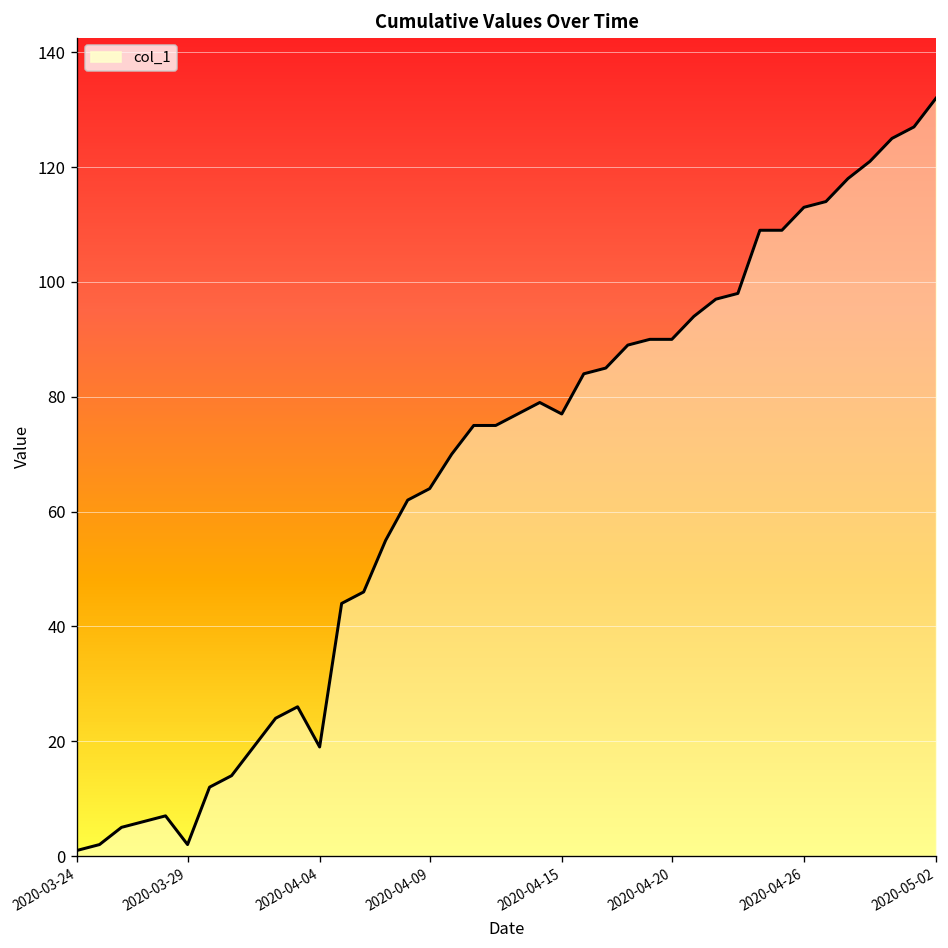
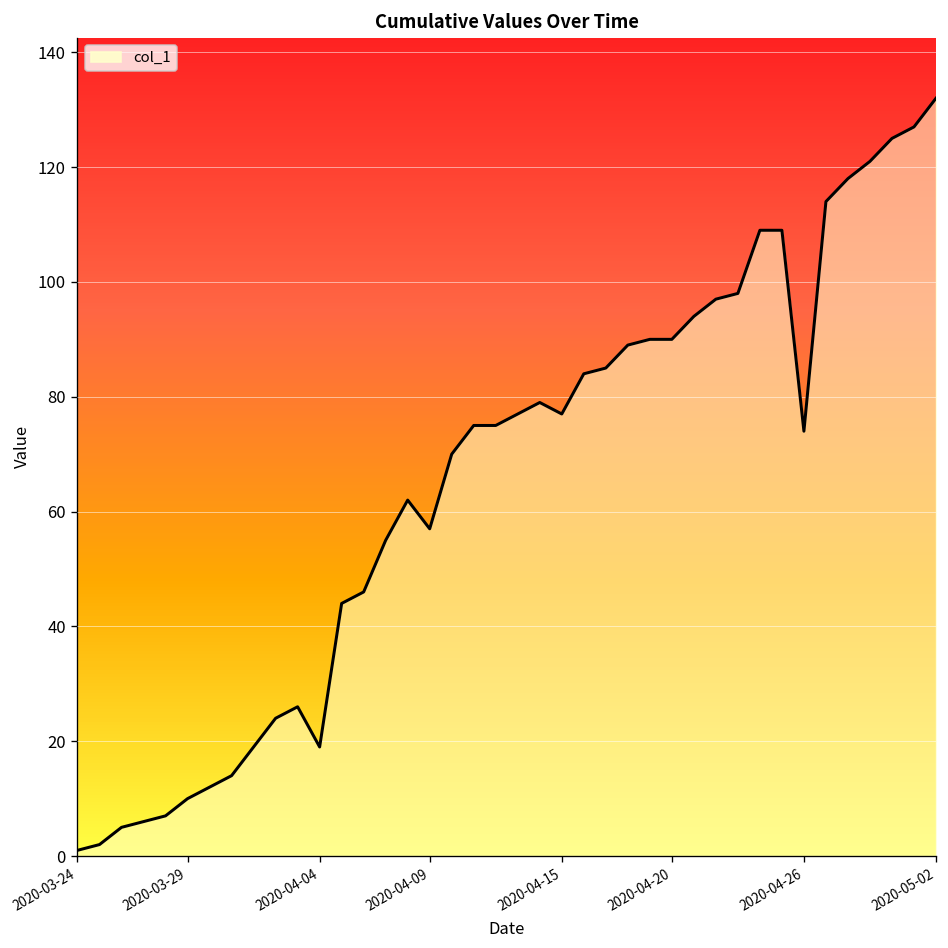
2020-03-29: 2 -> 10
2020-04-09: 64 -> 57
2020-04-26: 113 -> 74
